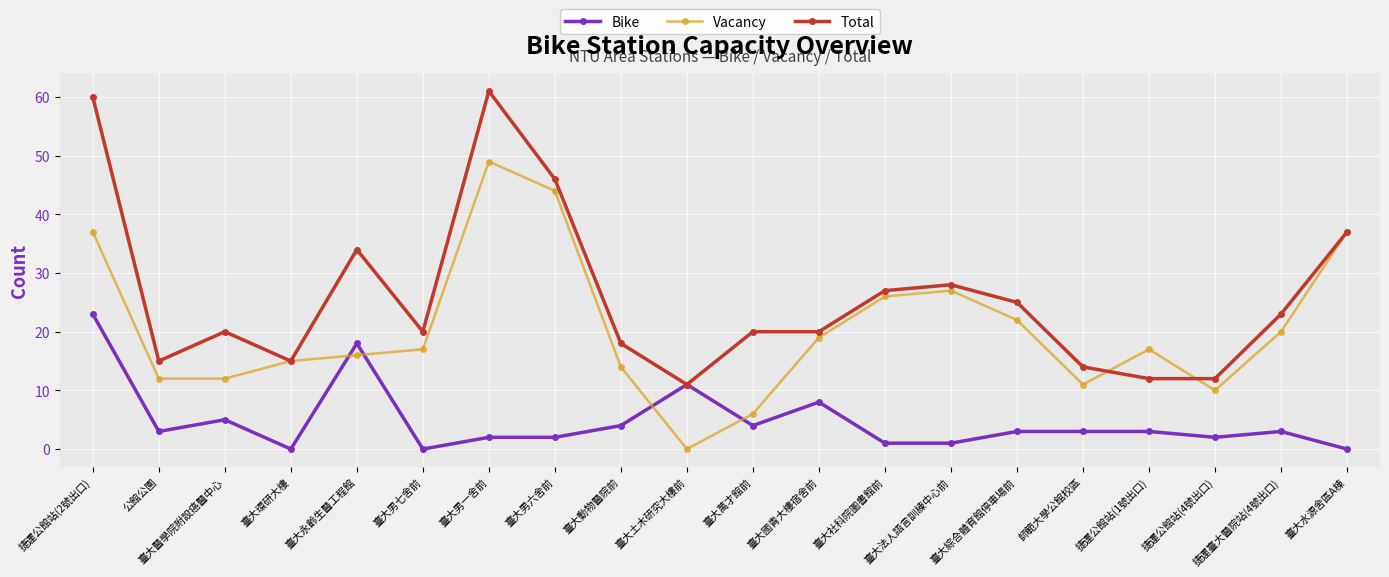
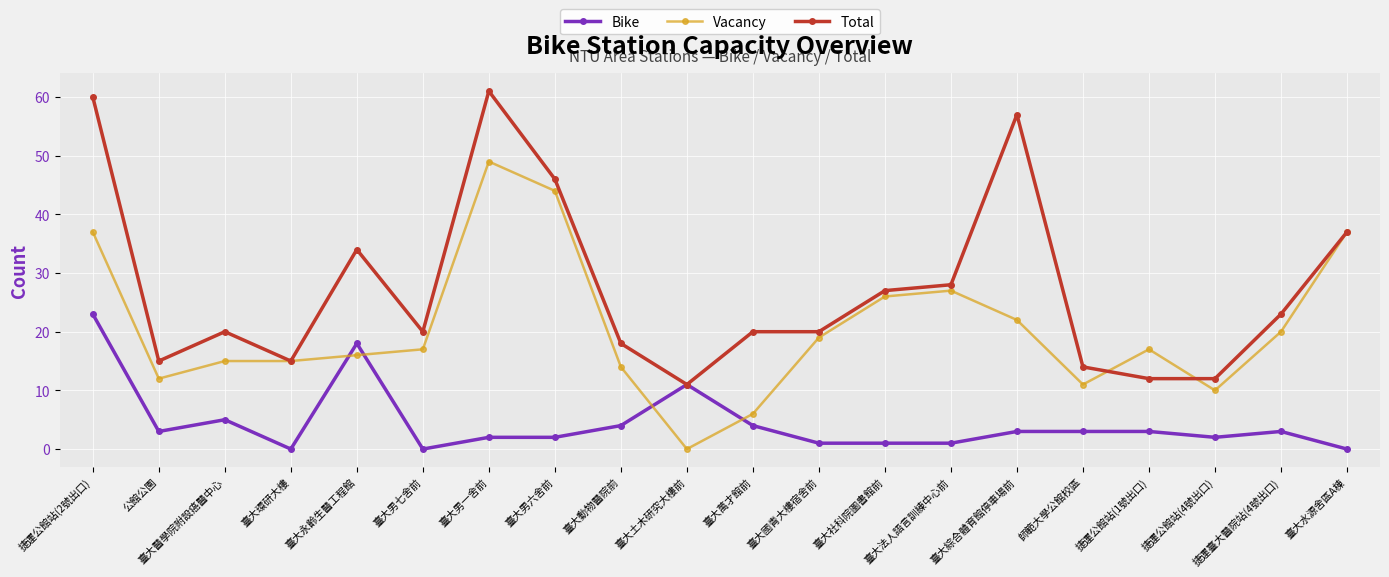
Vacancy, 臺大醫學院附設癌醫中心: 12 -> 15
Bike, 臺大國青大樓宿舍前: 8 -> 1
Total, 臺大綜合體育館停車場前: 25 -> 57
